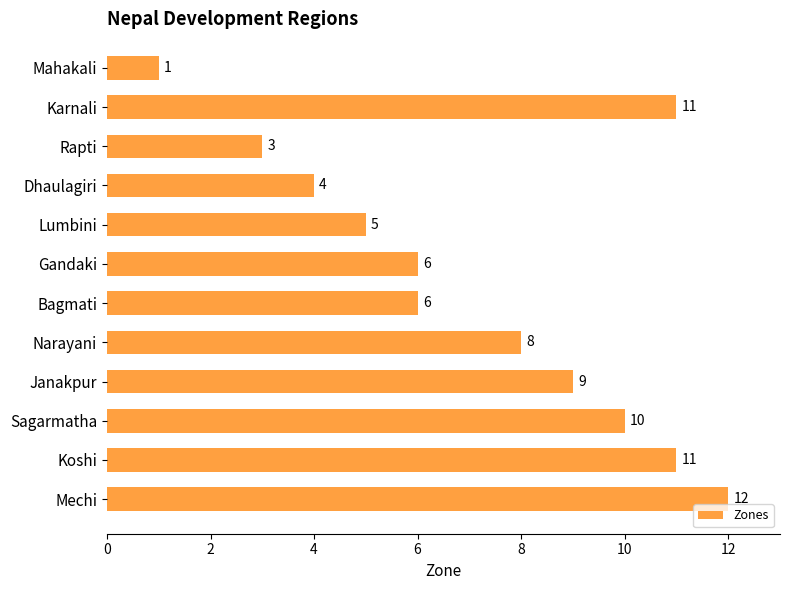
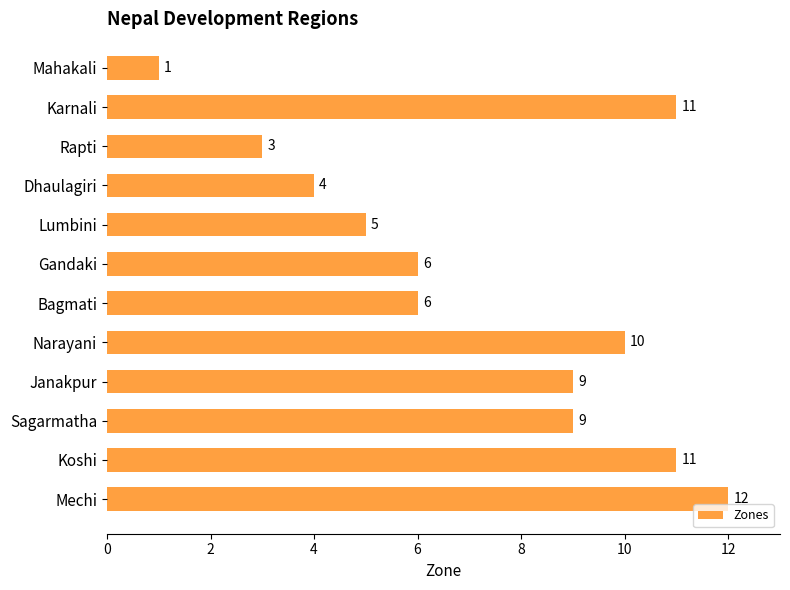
Narayani: 8 -> 10
Sagarmatha: 10 -> 9
